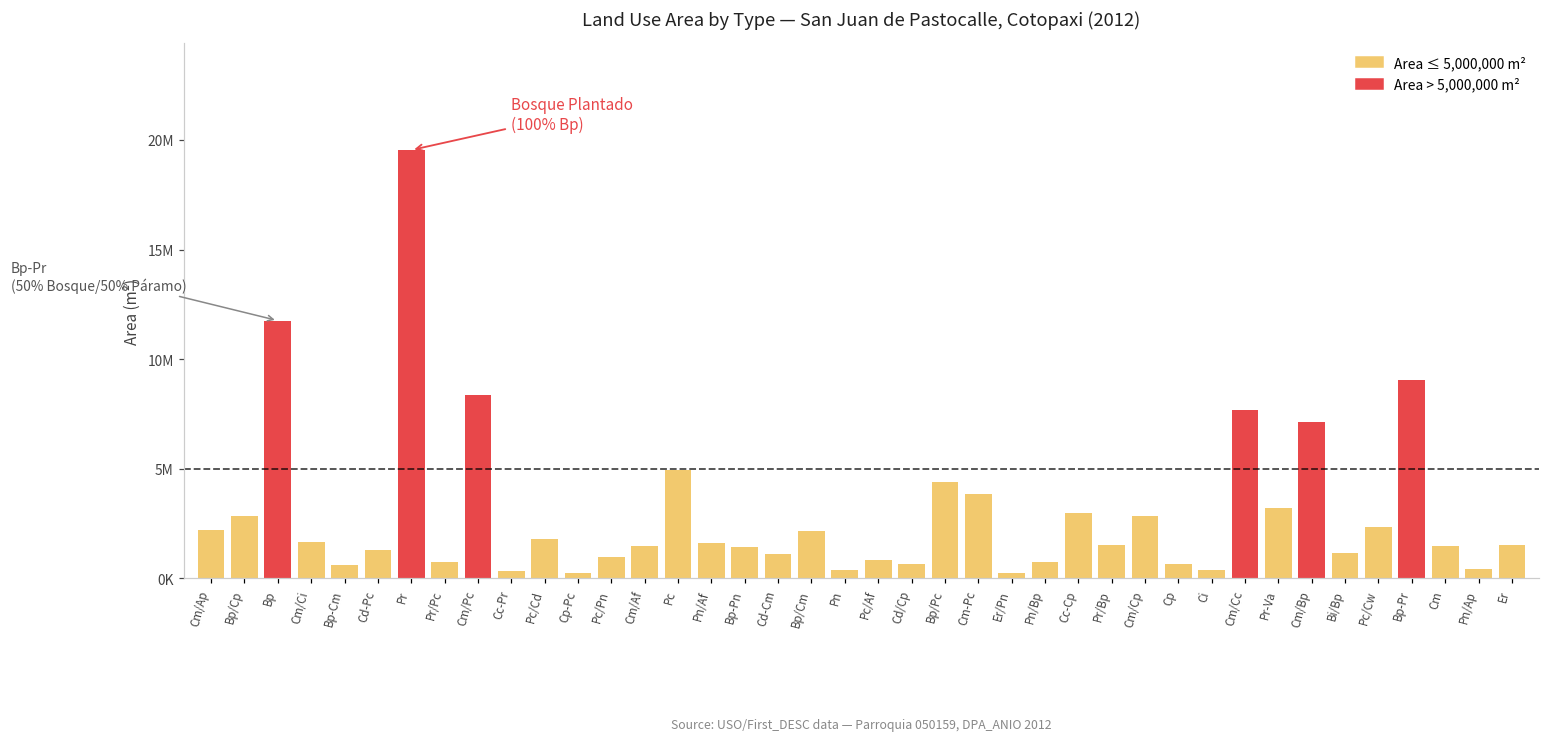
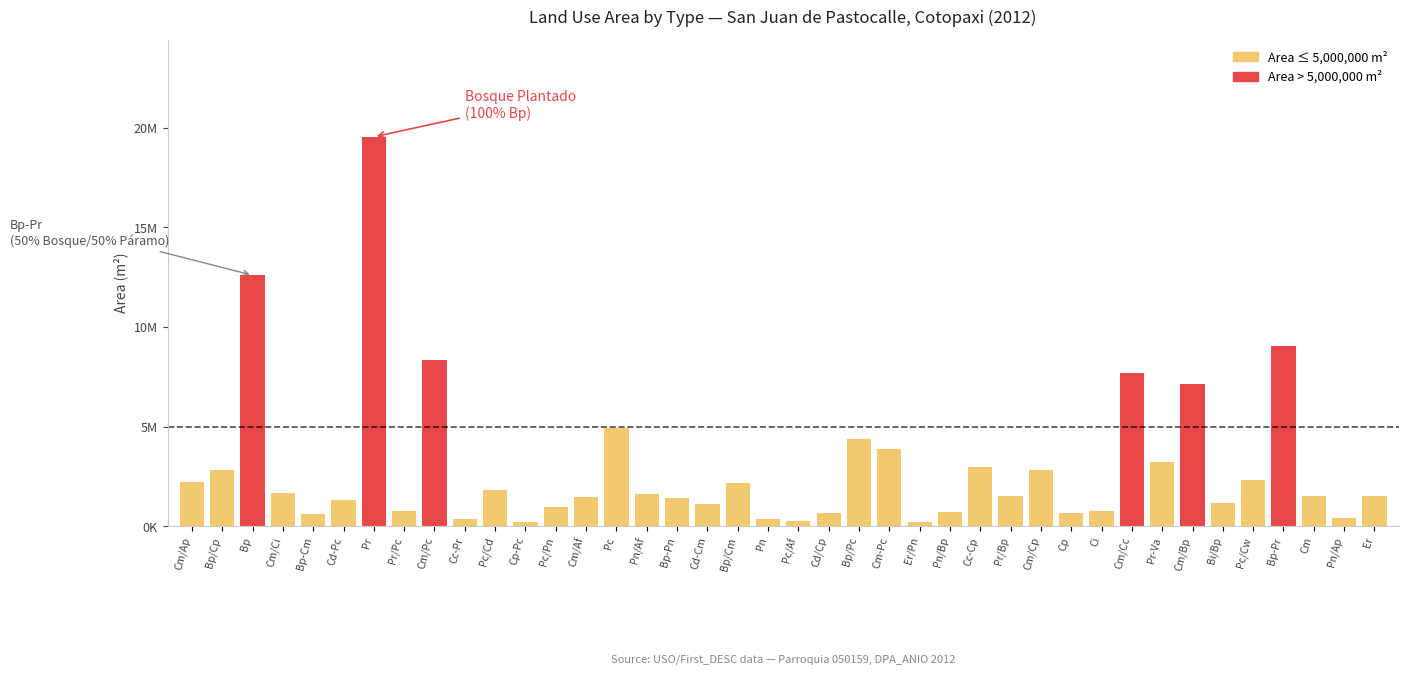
Bp: 11800000 -> 12600000
Pc/Af: 800000 -> 300000
Ci: 400000 -> 800000
